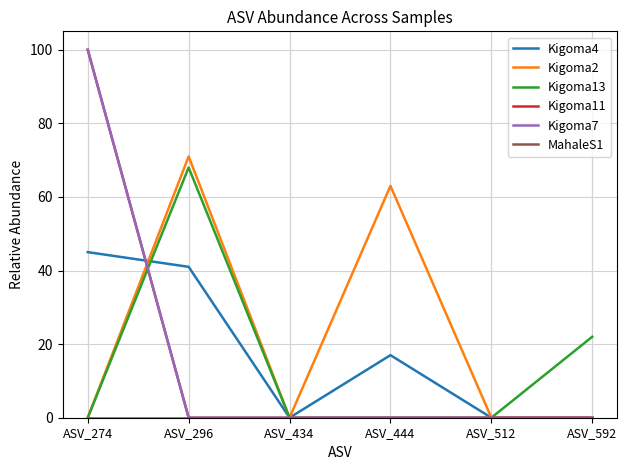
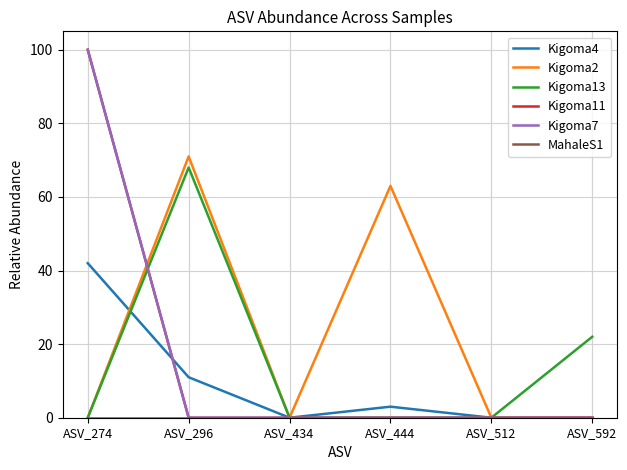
Kigoma4, ASV_274: 45 -> 42
Kigoma4, ASV_296: 41 -> 11
Kigoma4, ASV_444: 17 -> 3
